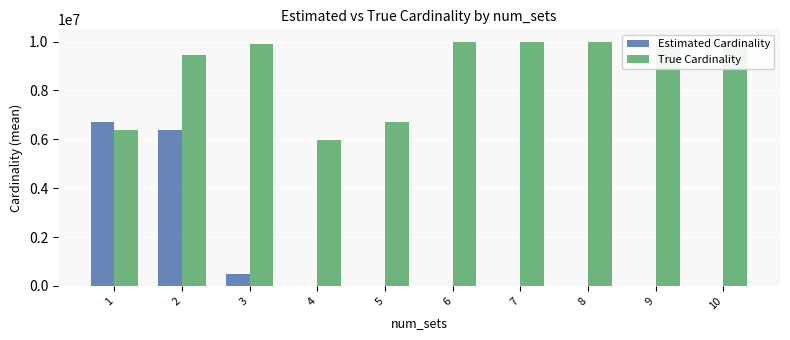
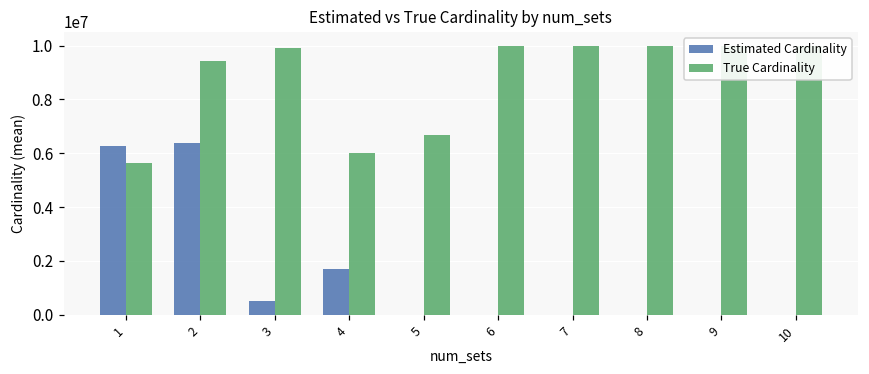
Estimated Cardinality, 1: 6700000 -> 6300000
True Cardinality, 1: 6400000 -> 5600000
Estimated Cardinality, 4: 0 -> 1700000
